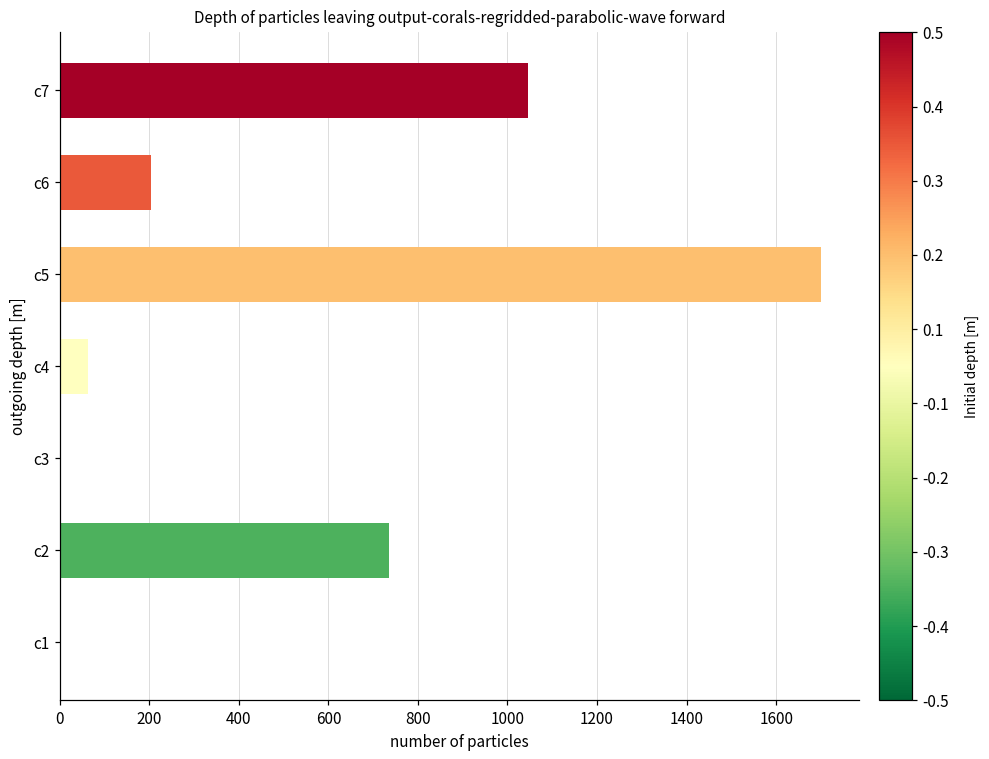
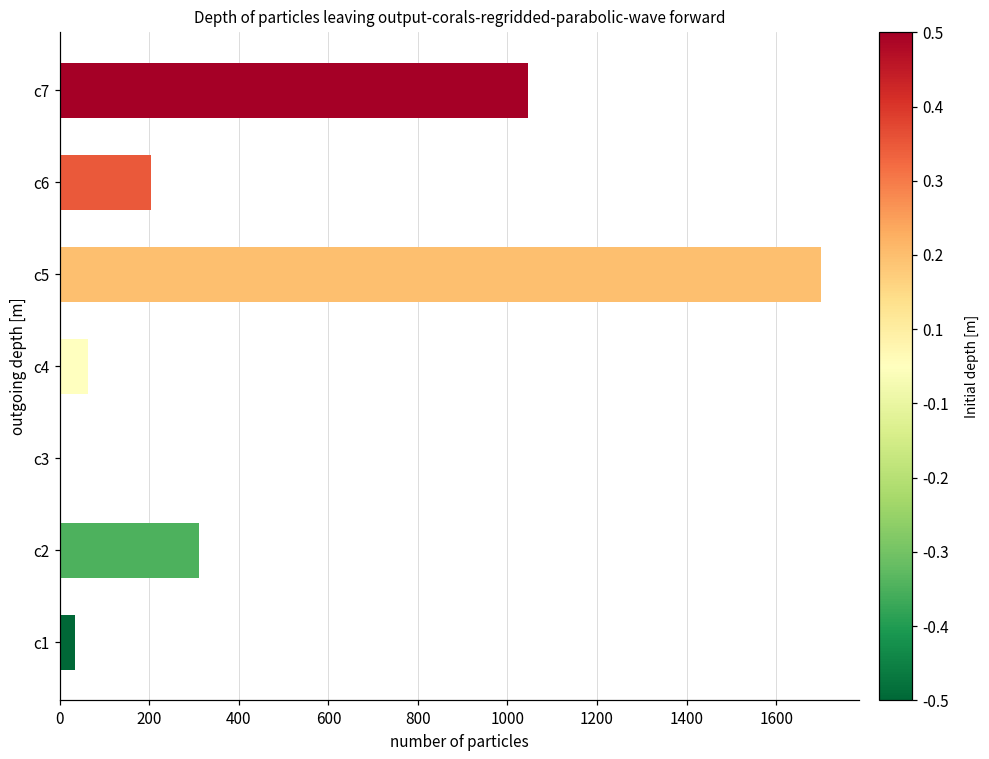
c2: 730 -> 310
c1: 0 -> 30
